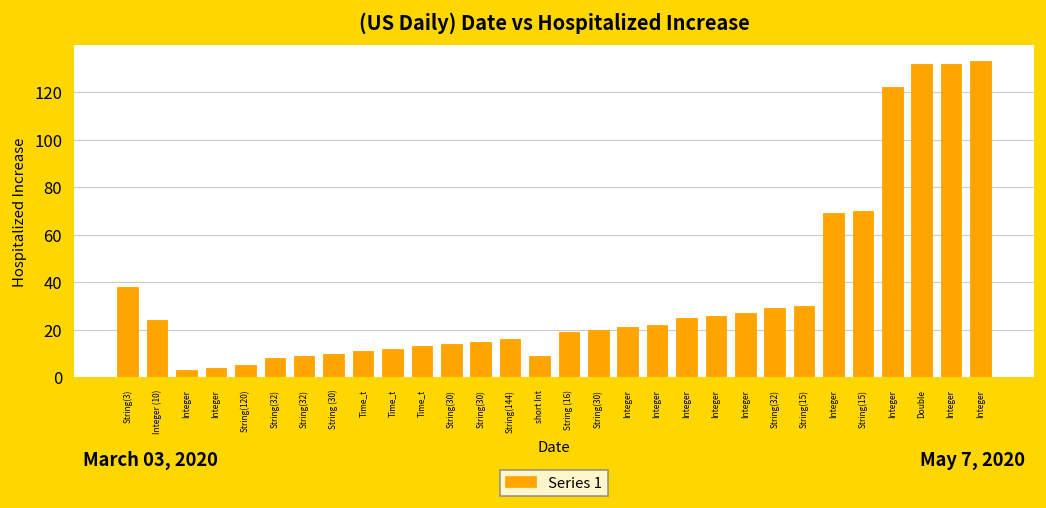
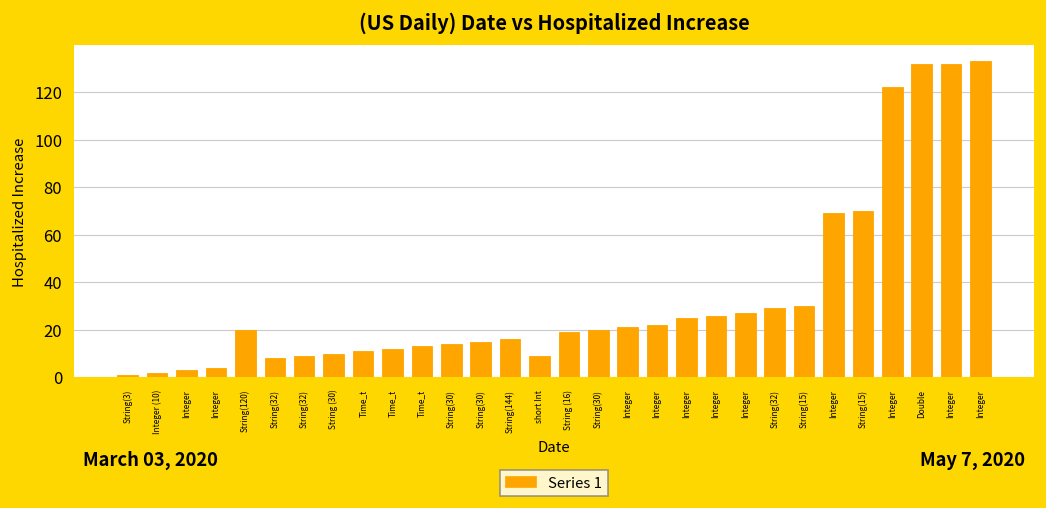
String(3): 38 -> 1
Integer (10): 24 -> 2
String(120): 5 -> 20
